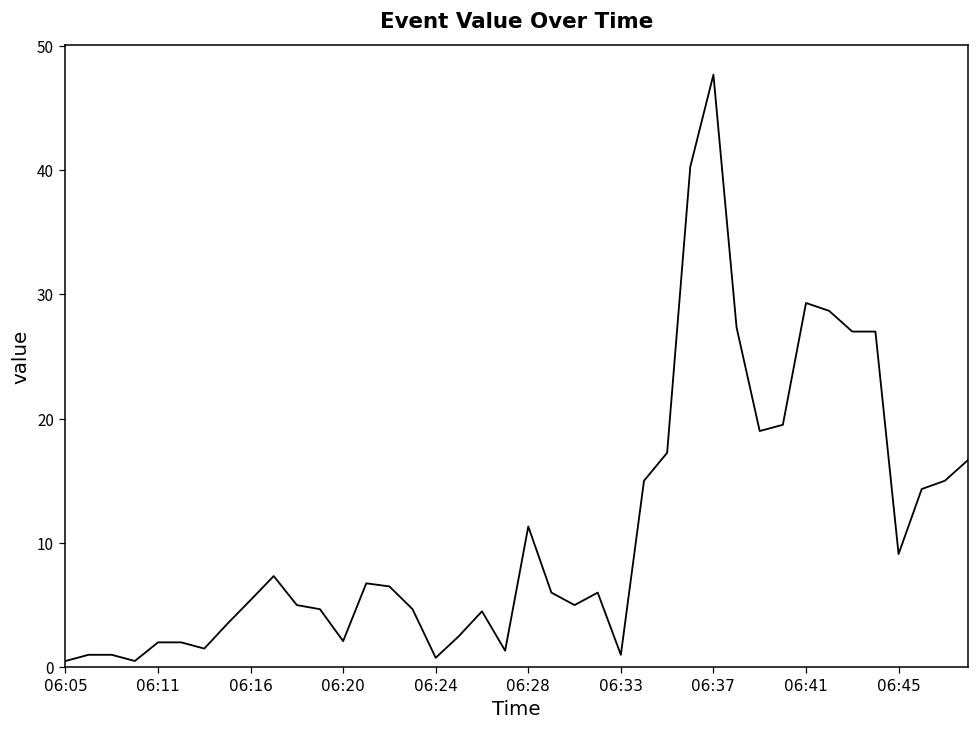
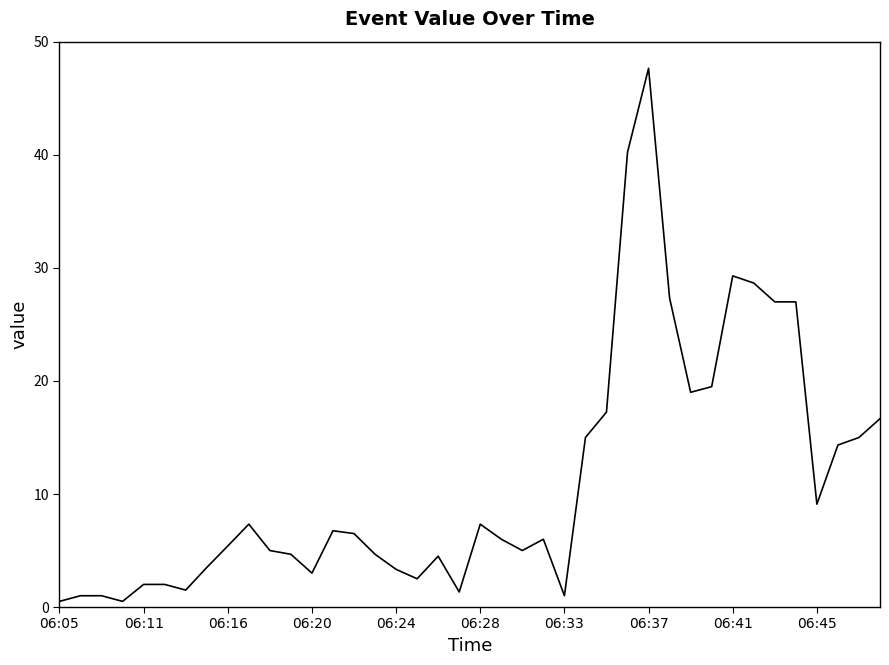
06:20: 2.1 -> 3.0
06:24: 0.8 -> 3.3
06:28: 11.3 -> 7.3
